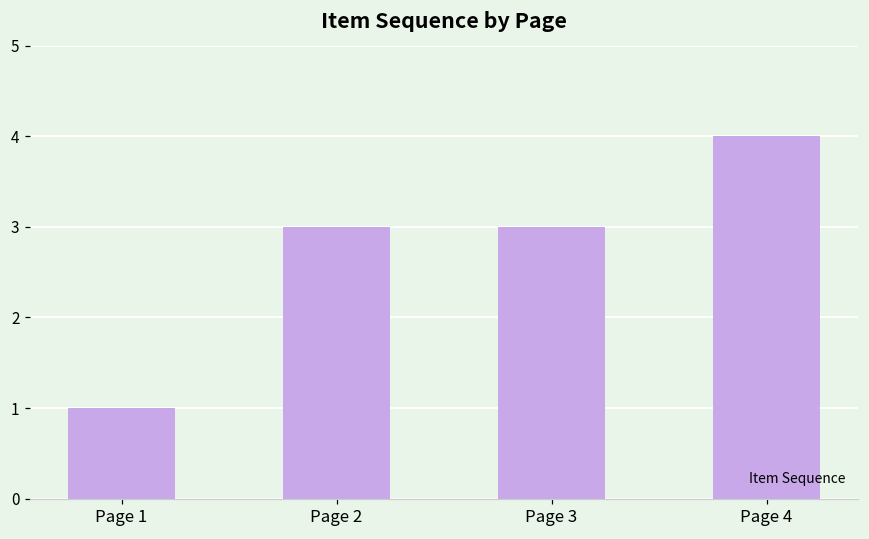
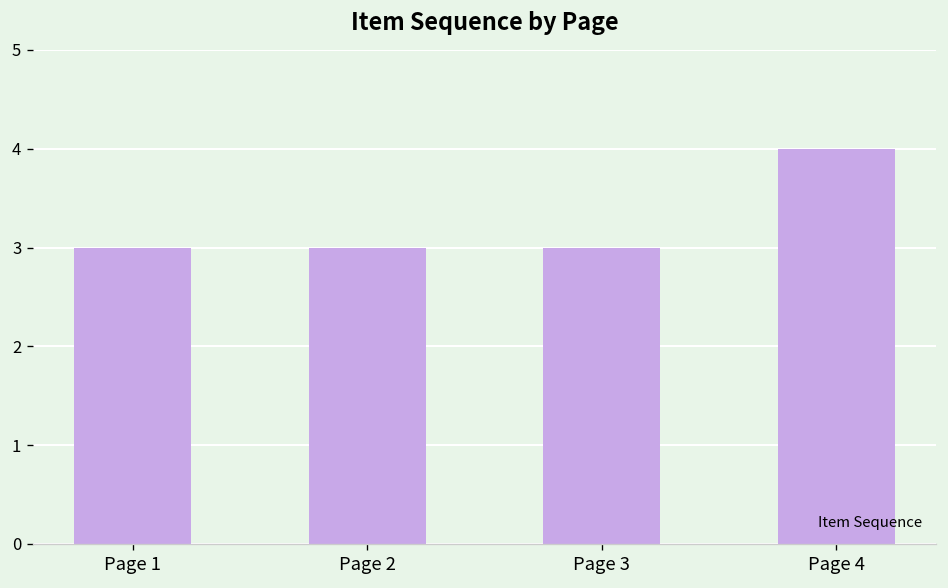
Page 1: 1 -> 3
